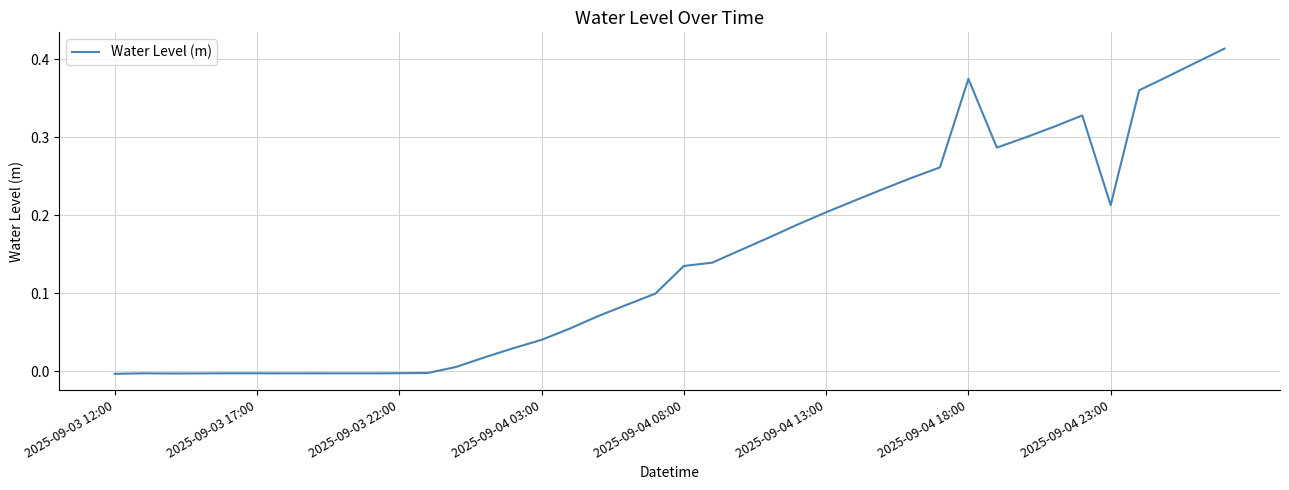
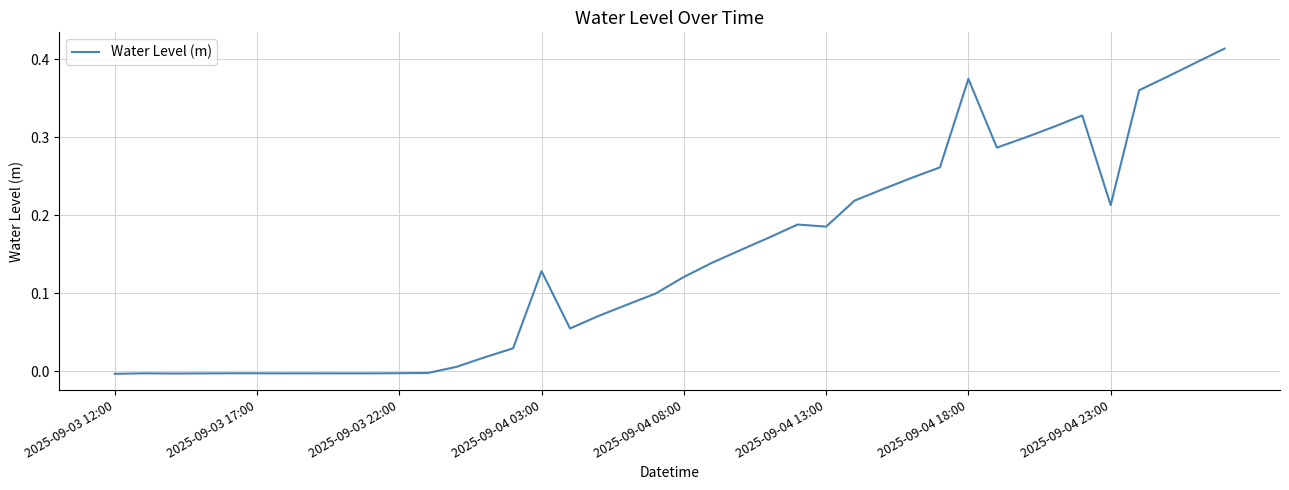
2025-09-04 03:00: 0.04 -> 0.13
2025-09-04 08:00: 0.14 -> 0.12
2025-09-04 13:00: 0.20 -> 0.19
